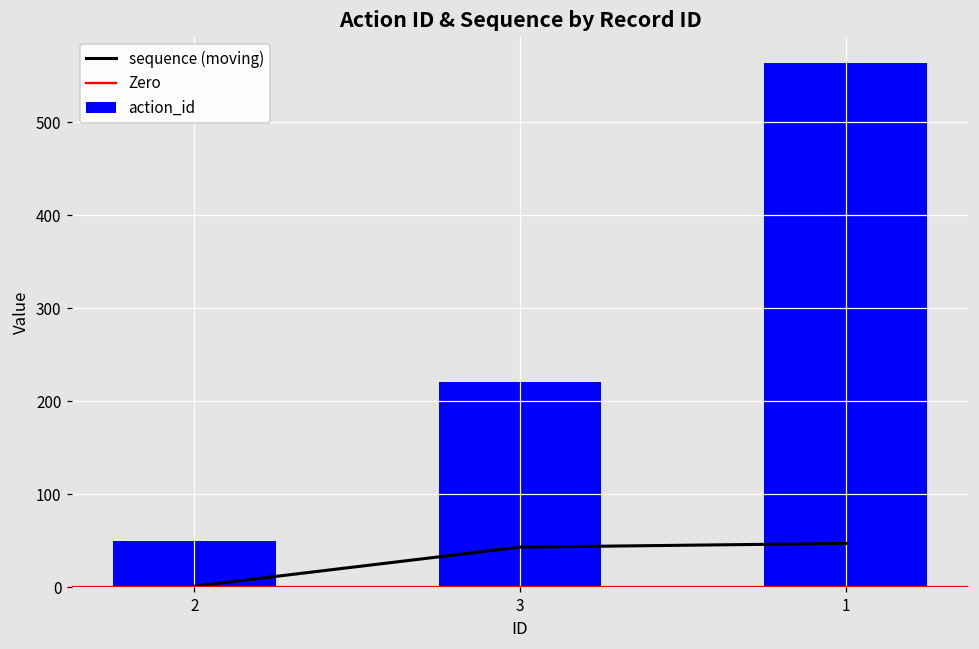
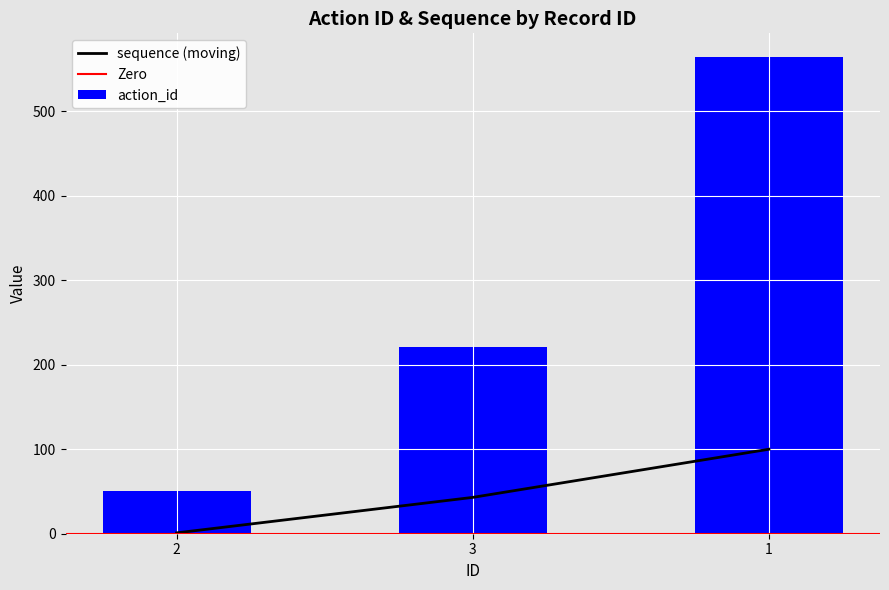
sequence (moving), 1: 50 -> 100
